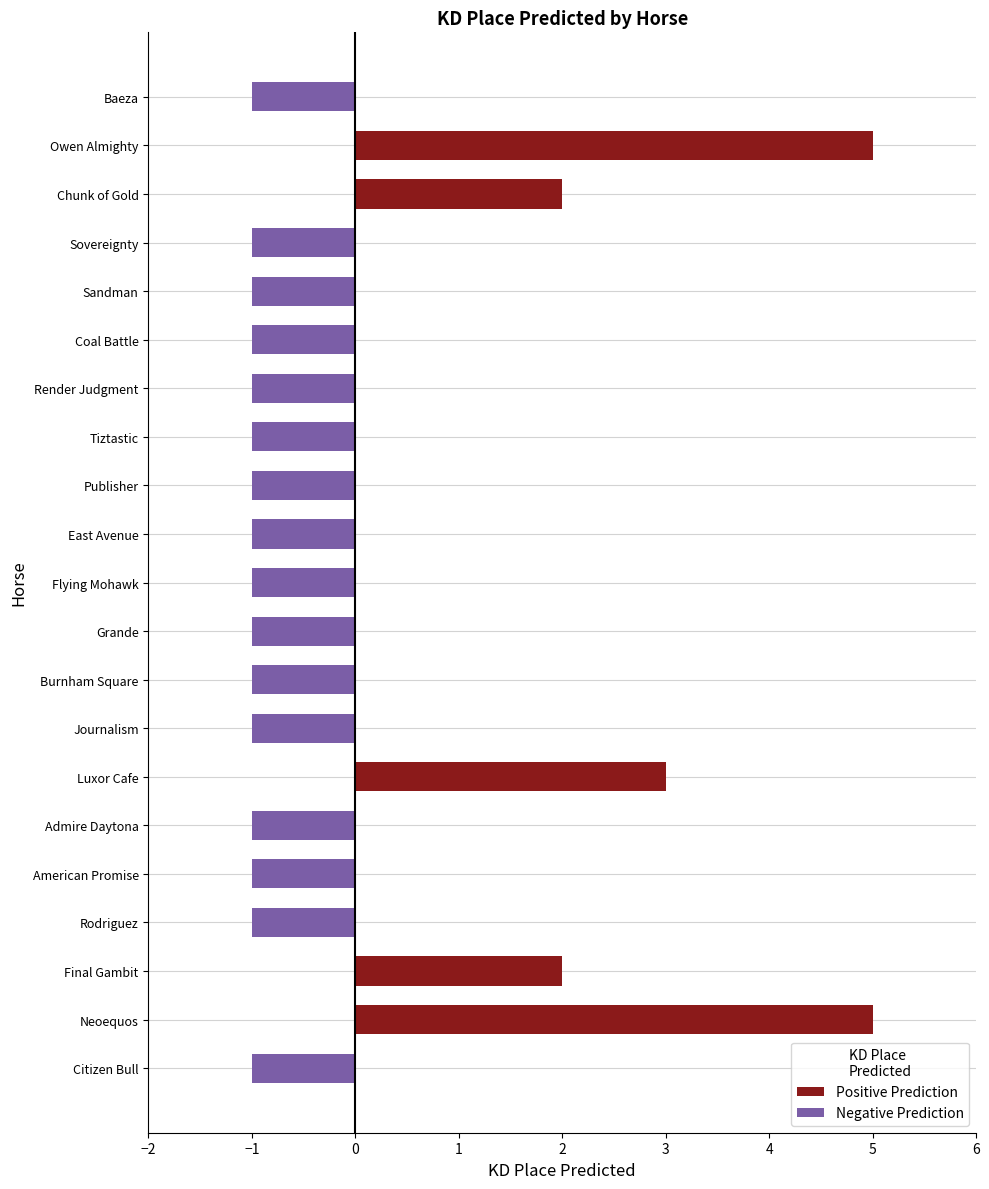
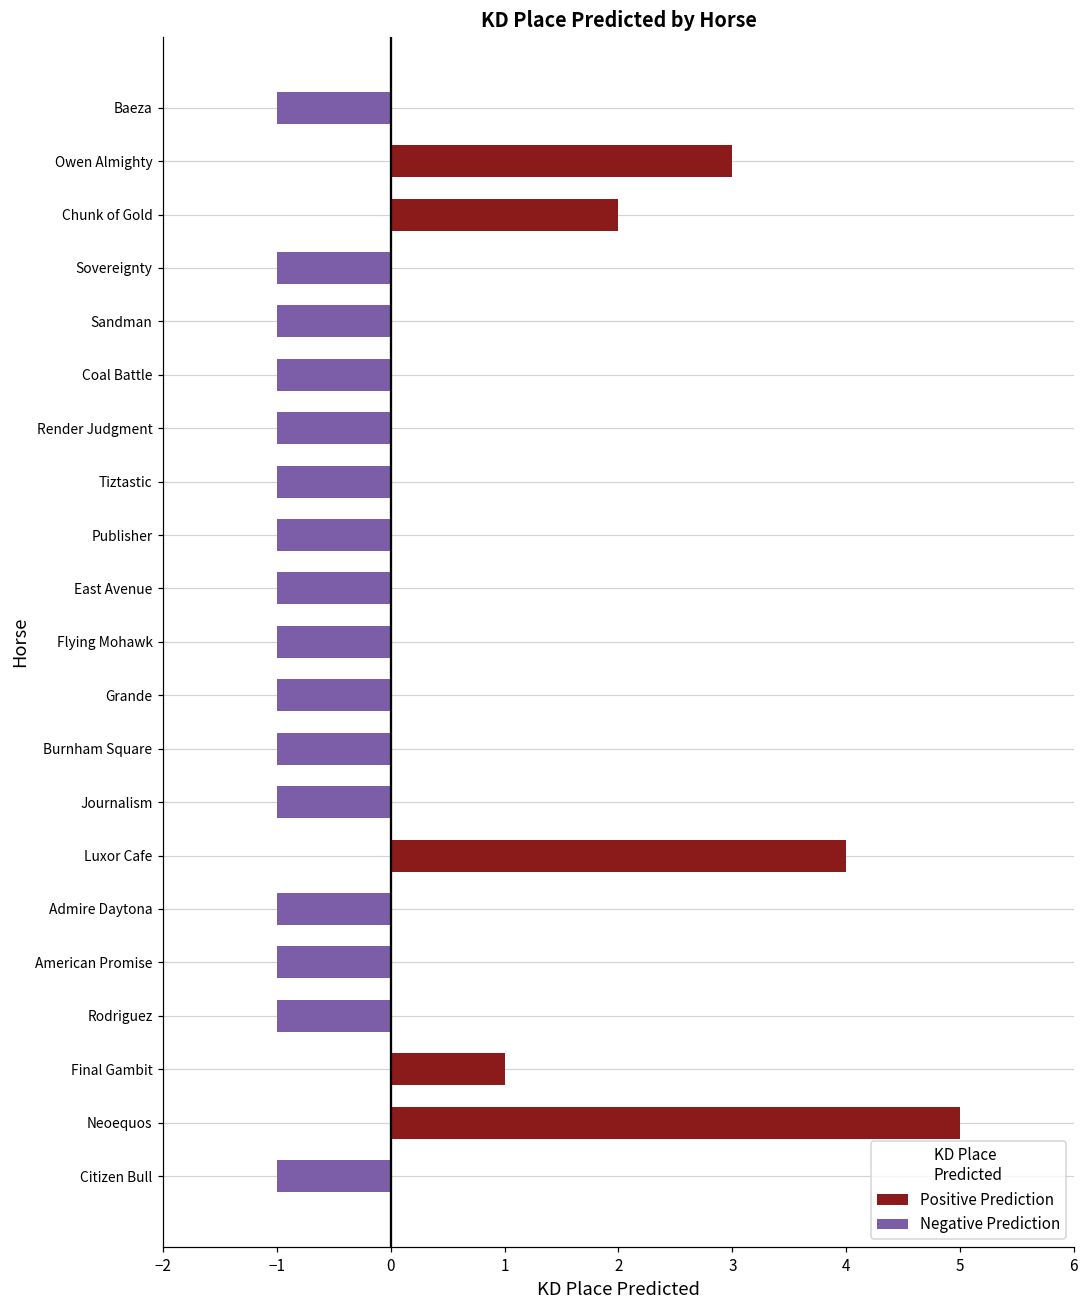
Owen Almighty: 5 -> 3
Luxor Cafe: 3 -> 4
Final Gambit: 2 -> 1
